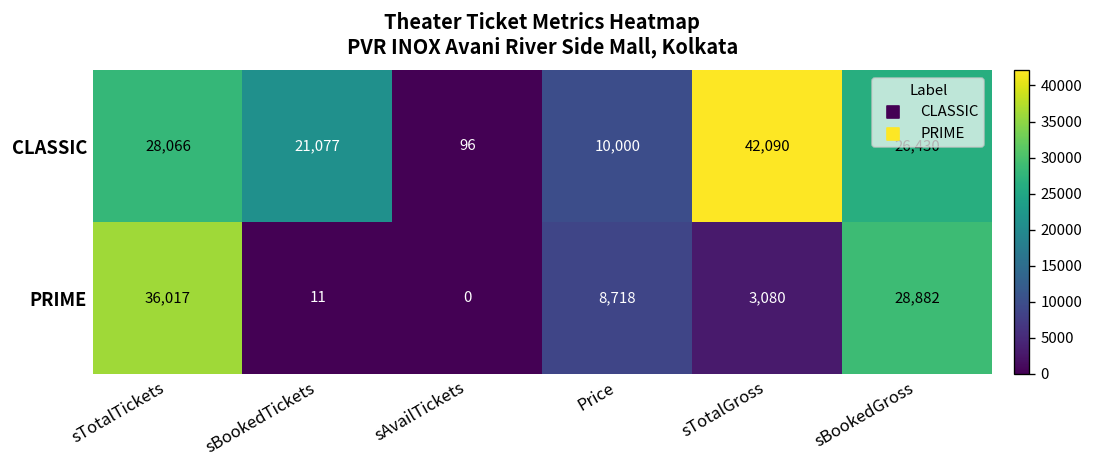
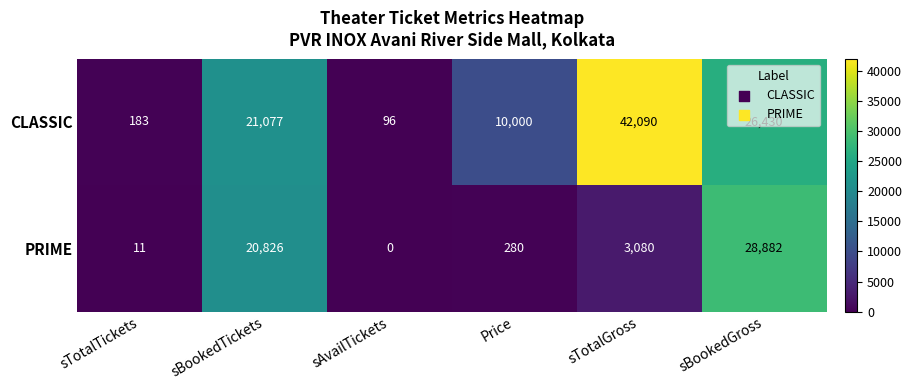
CLASSIC, sTotalTickets: 28,066 -> 183
PRIME, sTotalTickets: 36,017 -> 11
PRIME, sBookedTickets: 11 -> 20,826
PRIME, Price: 8,718 -> 280
